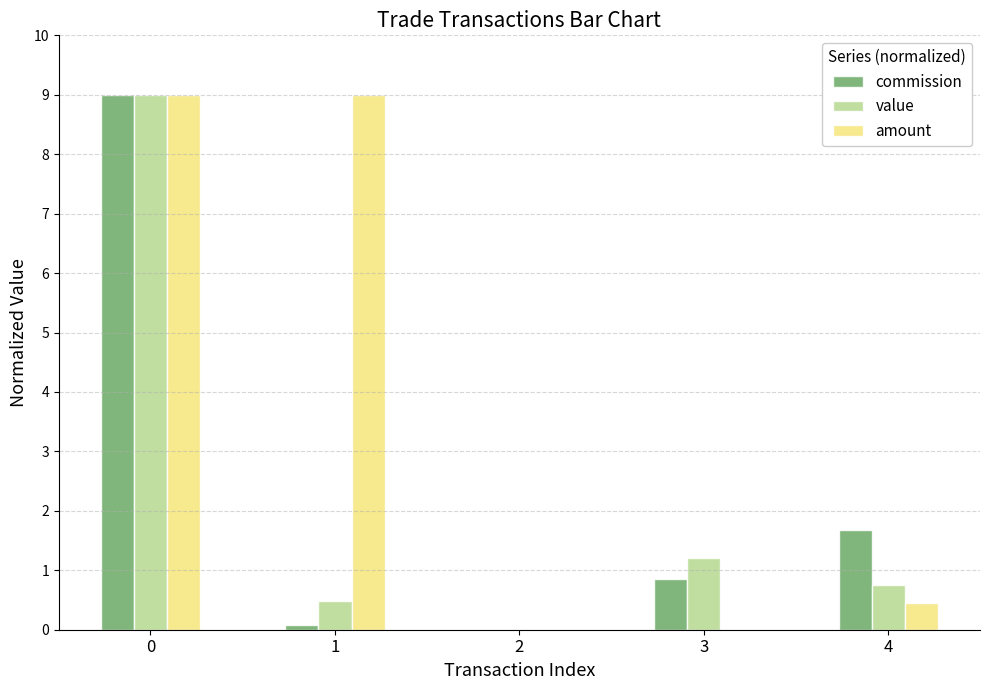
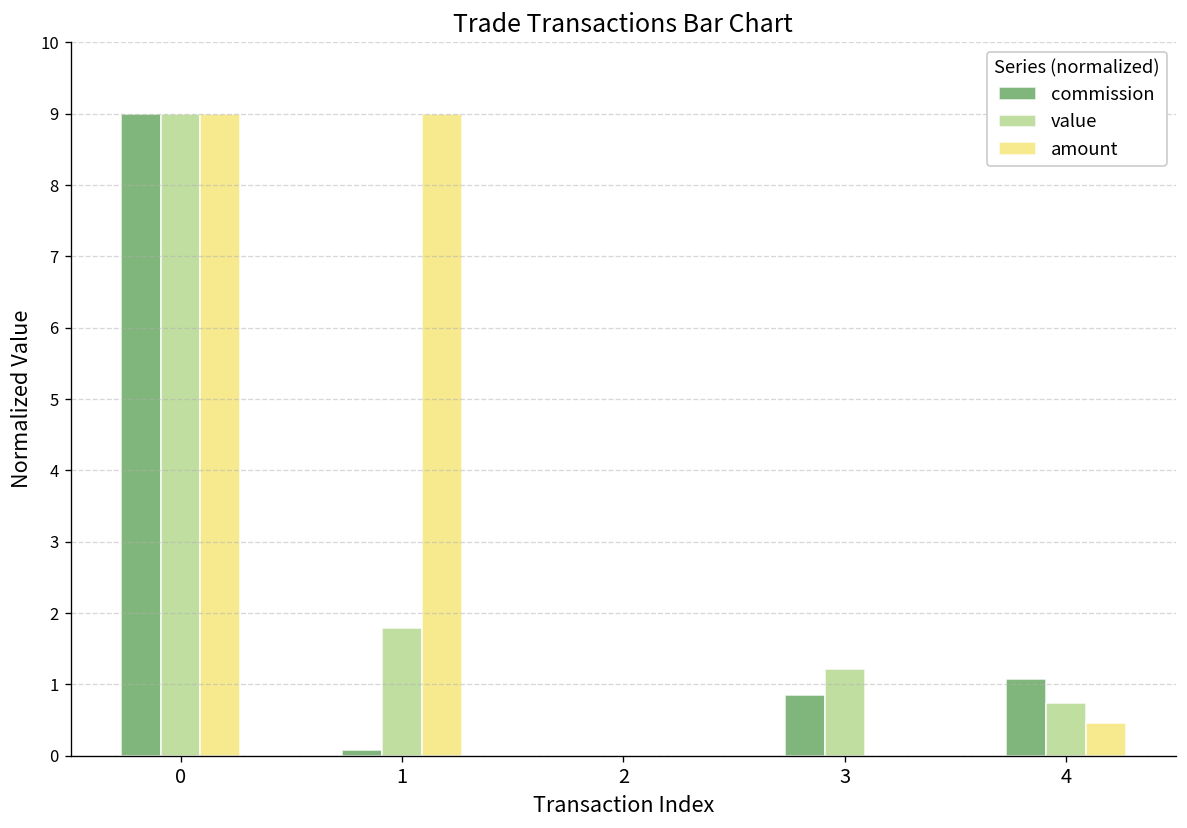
value, 1: 0.5 -> 1.8
commission, 4: 1.7 -> 1.1
